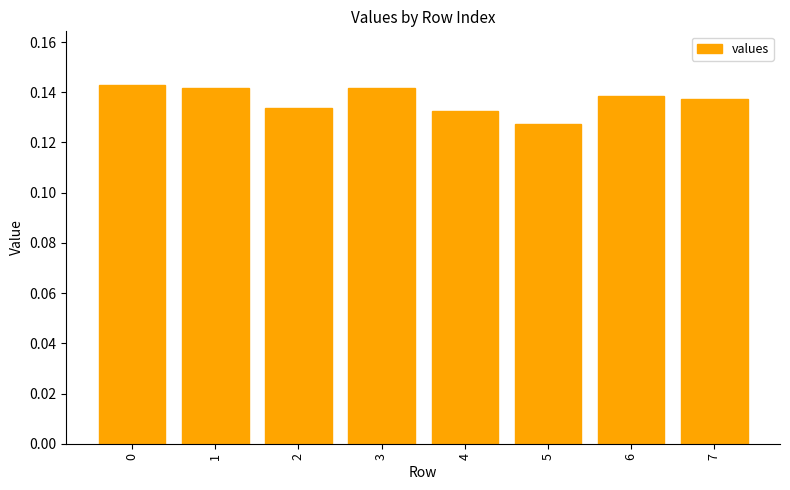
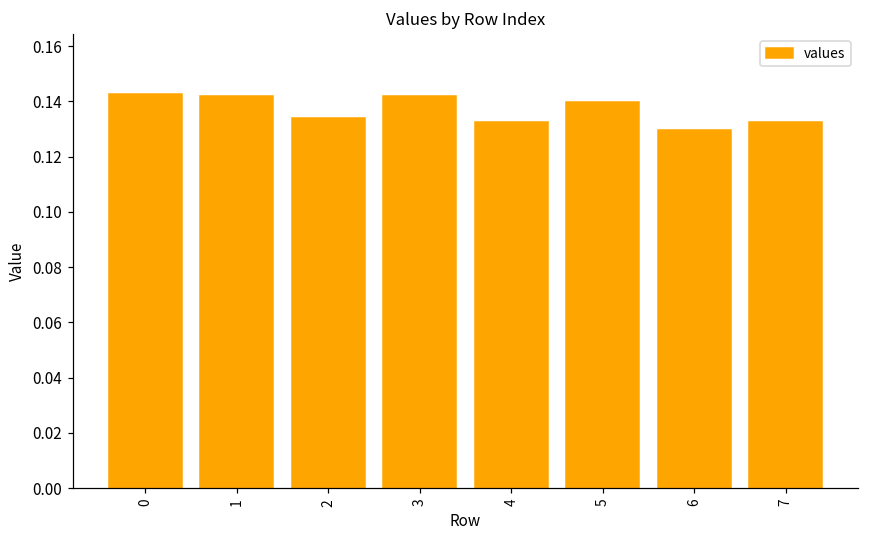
5: 0.128 -> 0.140
6: 0.138 -> 0.130
7: 0.137 -> 0.133
